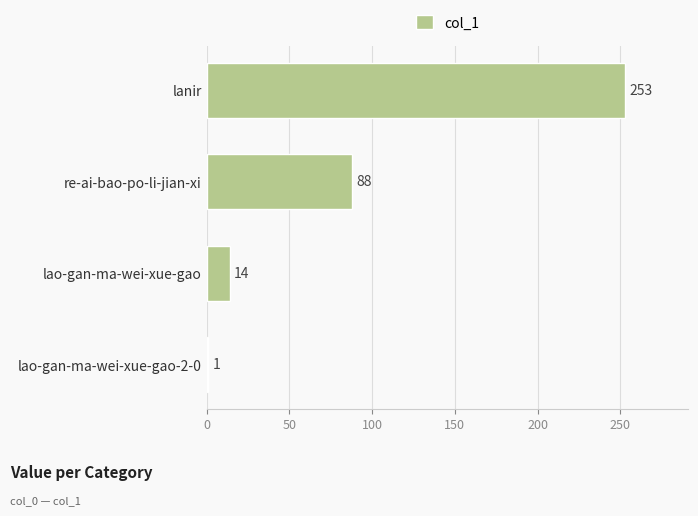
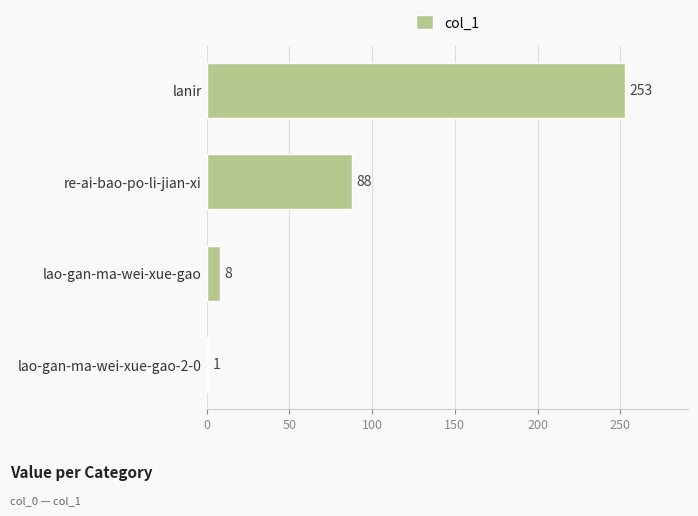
lao-gan-ma-wei-xue-gao: 14 -> 8
